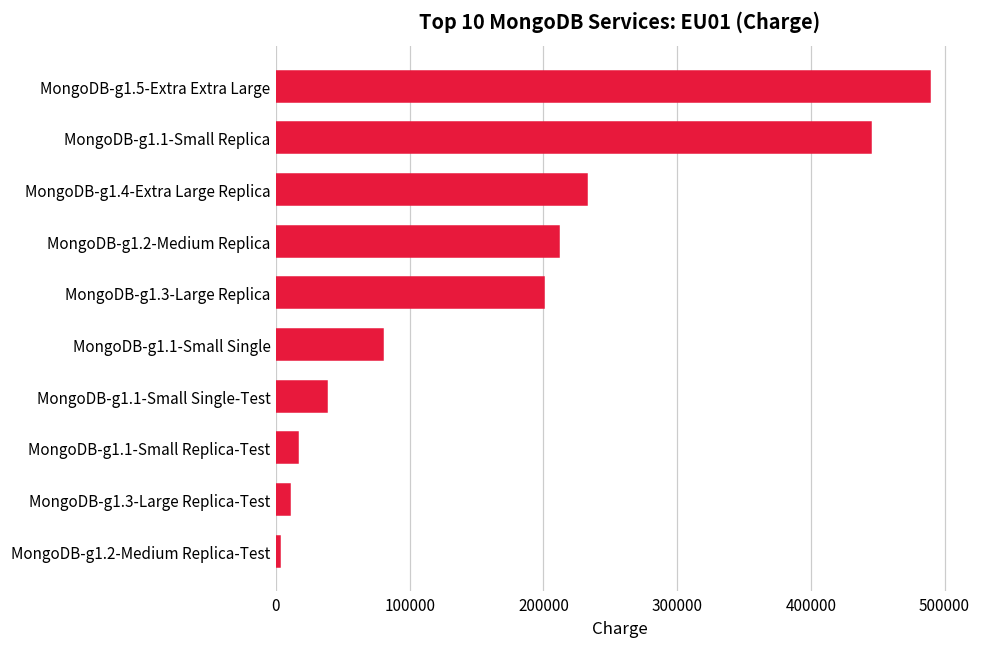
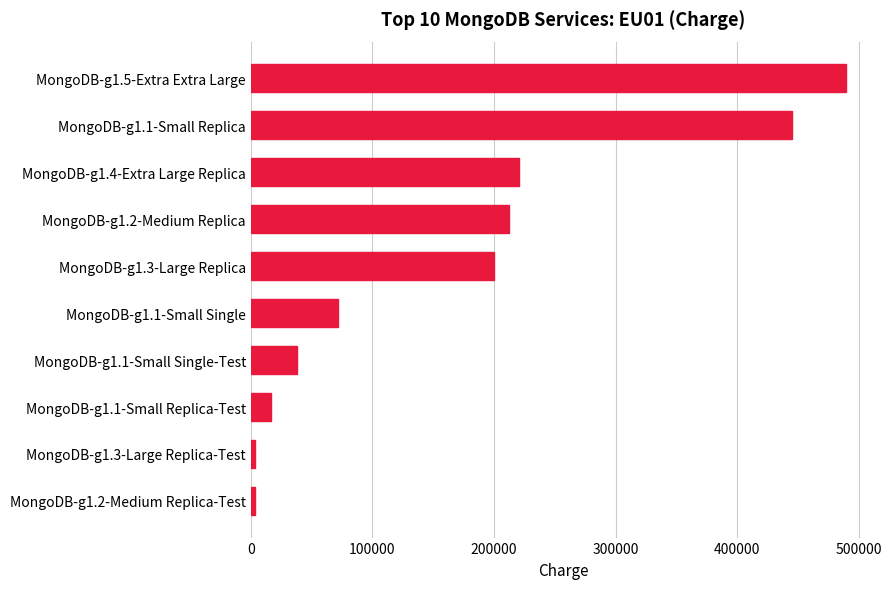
MongoDB-g1.4-Extra Large Replica: 233000 -> 220000
MongoDB-g1.1-Small Single: 80000 -> 71000
MongoDB-g1.3-Large Replica-Test: 10000 -> 4000
